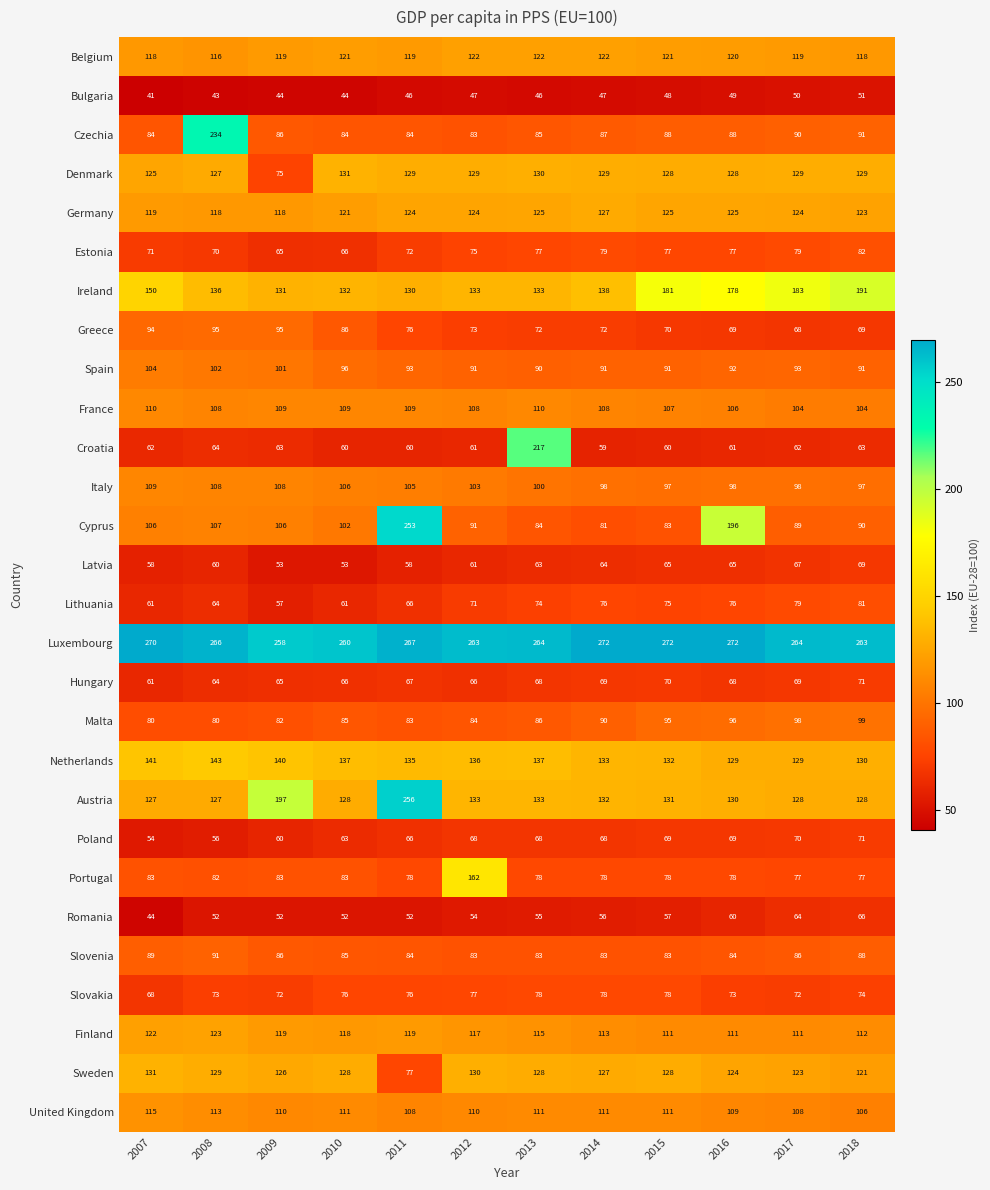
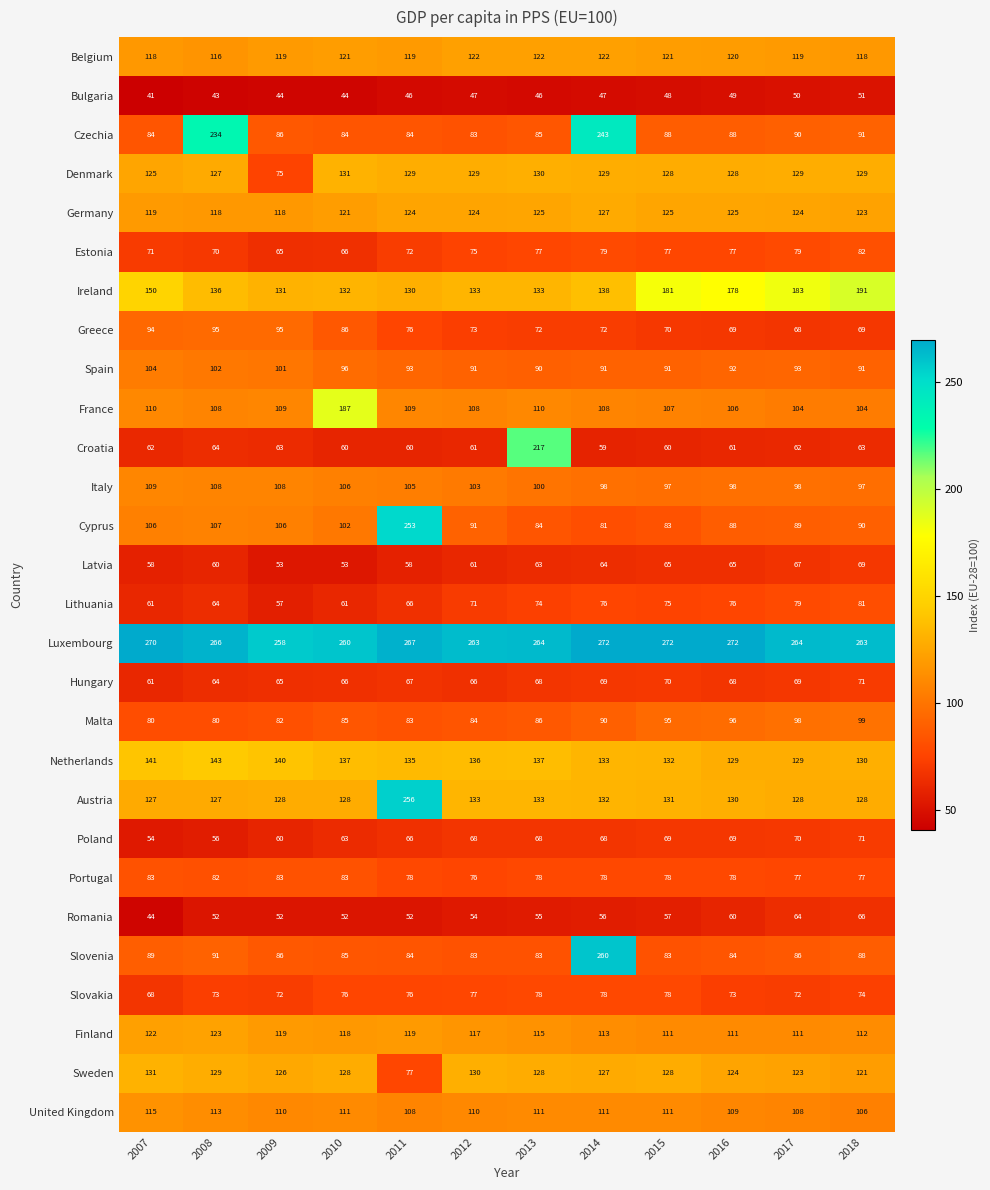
Czechia, 2014: 87 -> 243
France, 2010: 109 -> 187
Cyprus, 2016: 196 -> 88
Austria, 2009: 197 -> 128
Portugal, 2012: 162 -> 76
Slovenia, 2014: 83 -> 260
